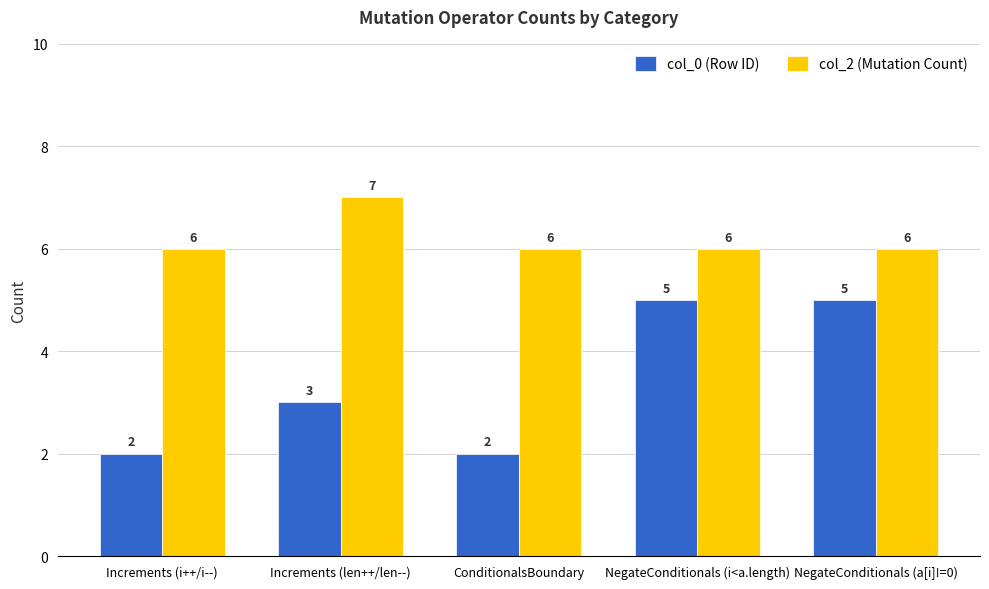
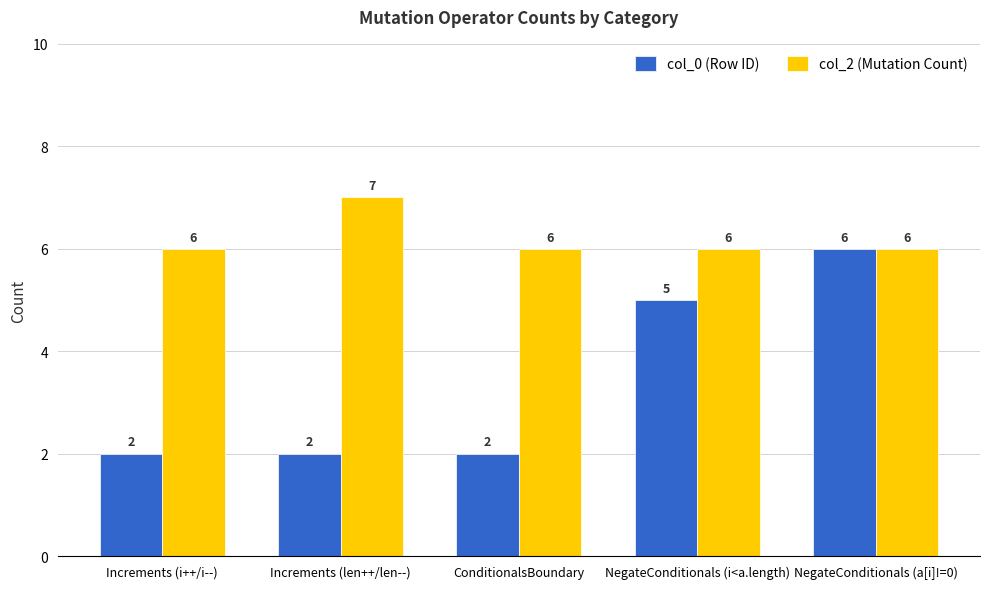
col_0 (Row ID), Increments (len++/len--): 3 -> 2
col_0 (Row ID), NegateConditionals (a[i]!=0): 5 -> 6
